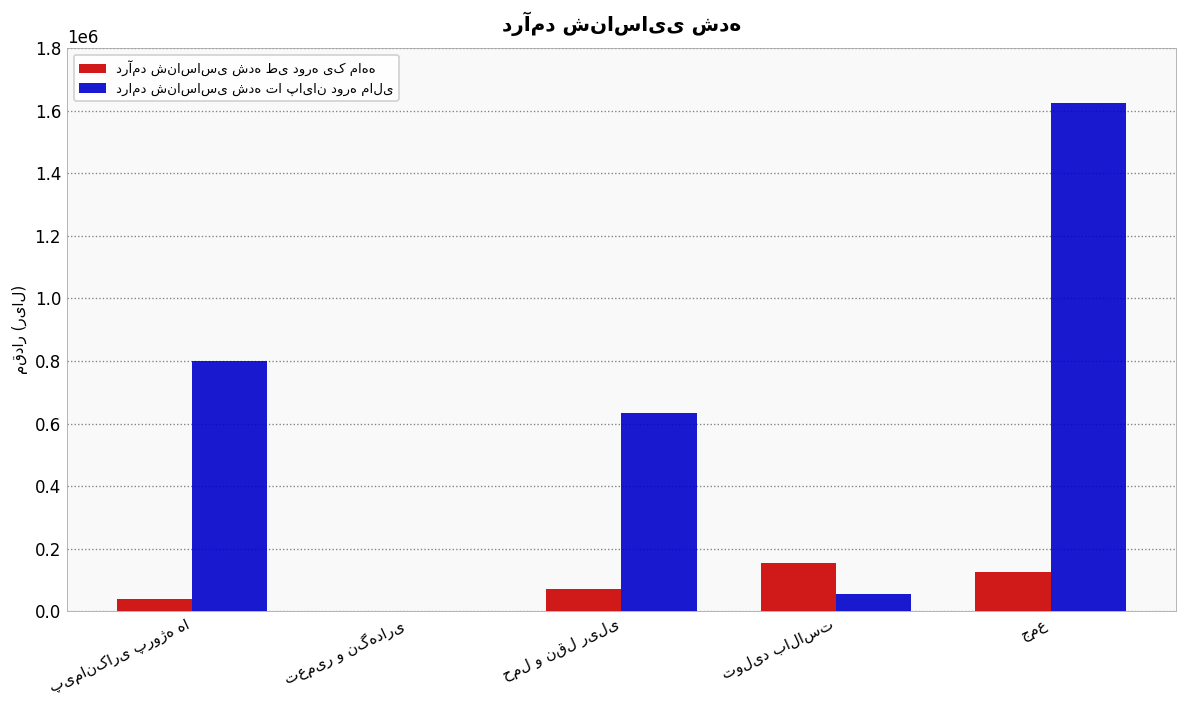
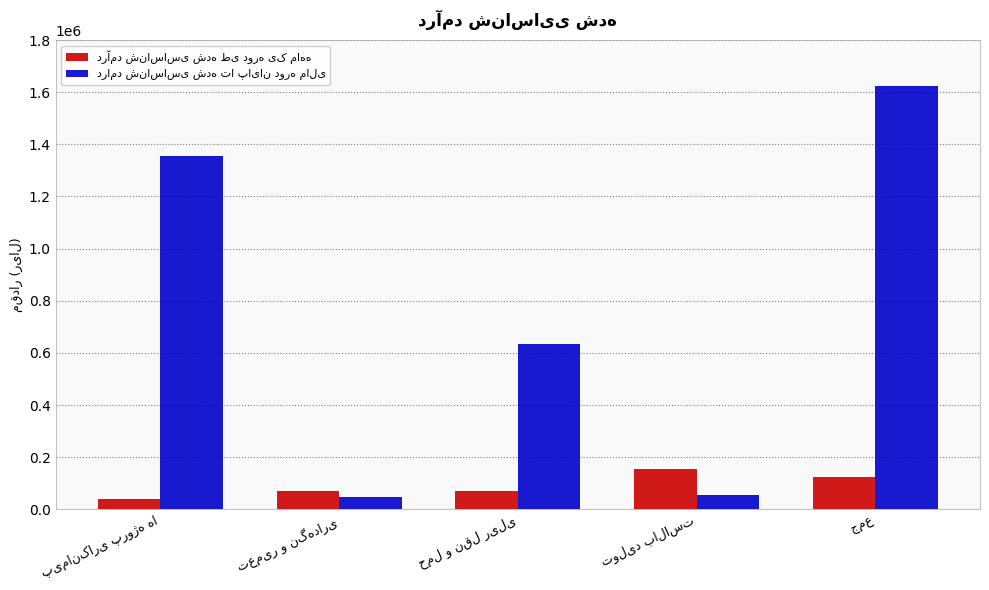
درامد شناساسی شده تا پایان دوره مالی, پیمانکاری پروژه ها: 800000 -> 1360000
درآمد شناساسی شده طی دوره یک ماهه, تعمیر و نگهداری: 0 -> 70000
درامد شناساسی شده تا پایان دوره مالی, تعمیر و نگهداری: 0 -> 50000
